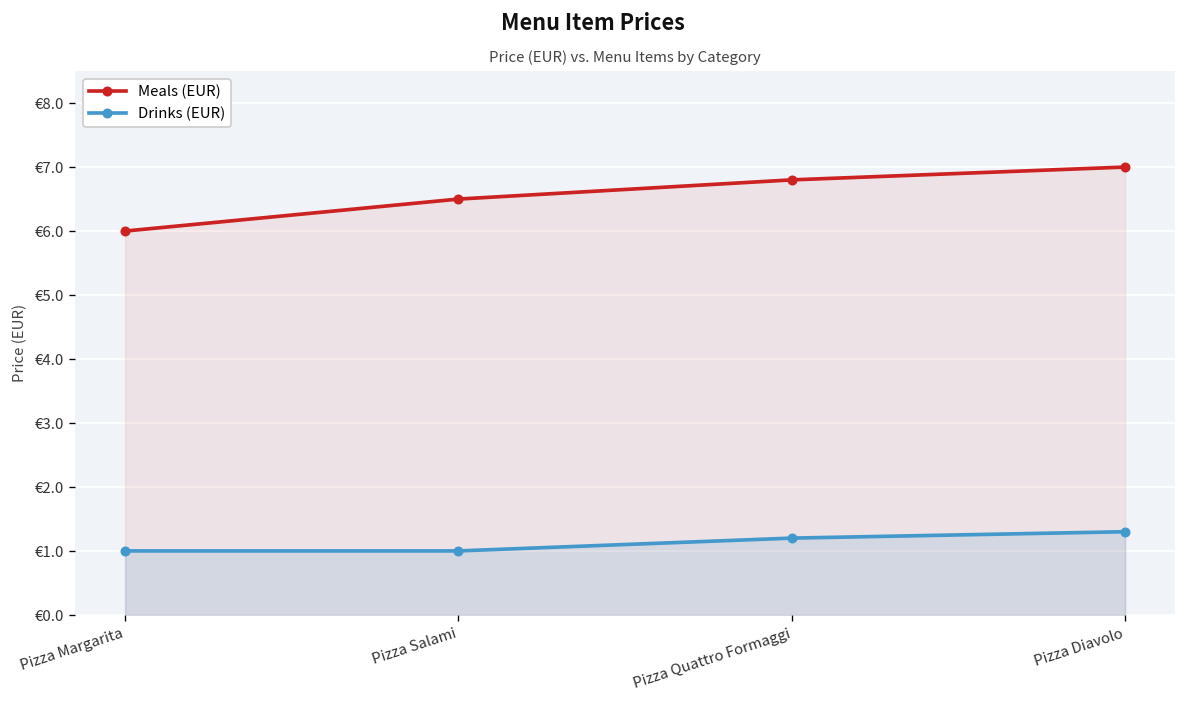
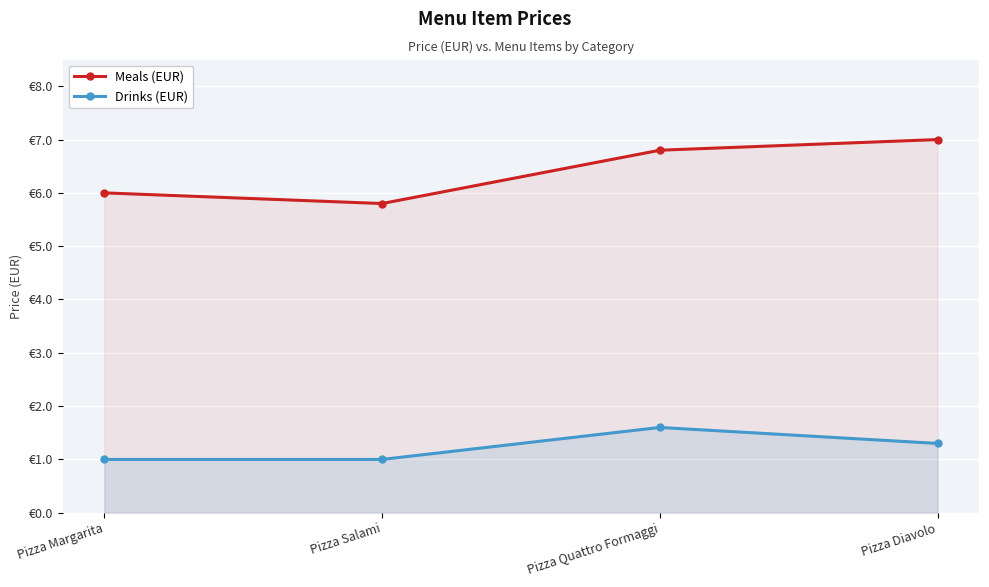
Meals (EUR), Pizza Salami: €6.5 -> €5.8
Drinks (EUR), Pizza Quattro Formaggi: €1.2 -> €1.6
